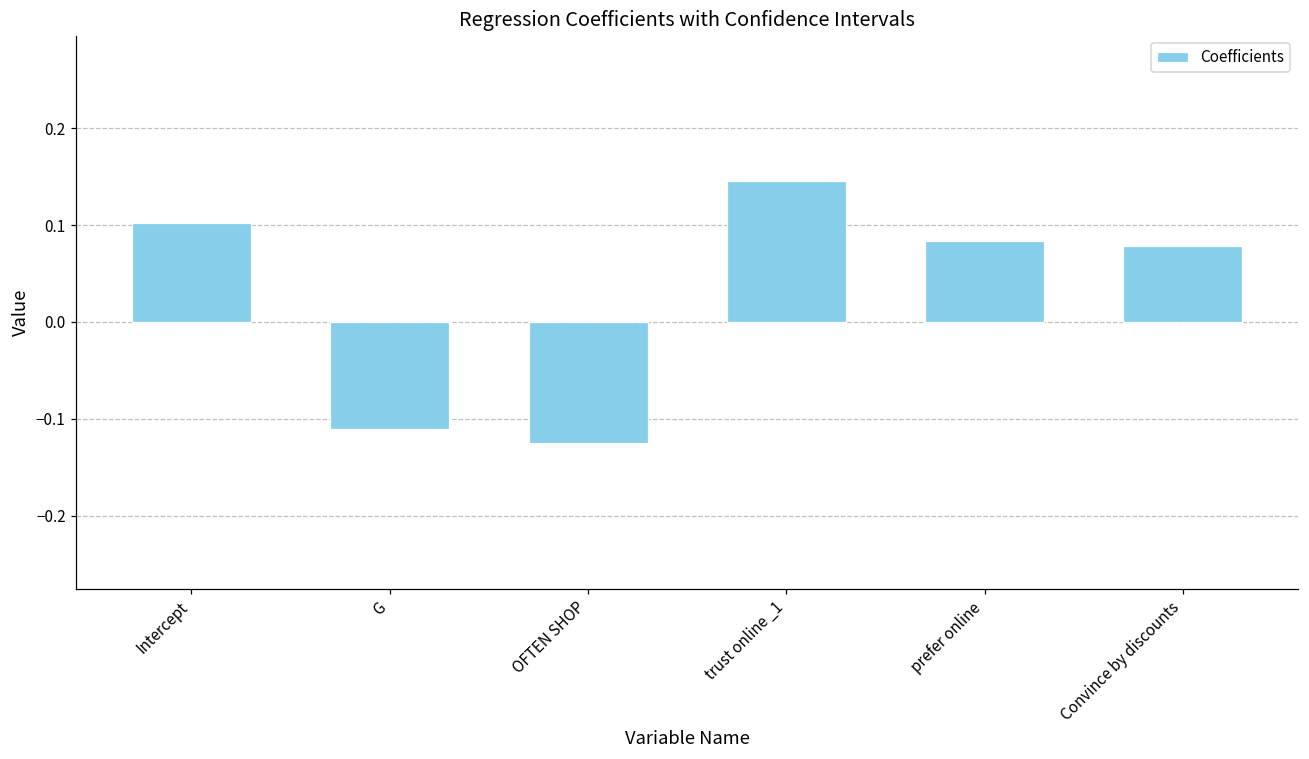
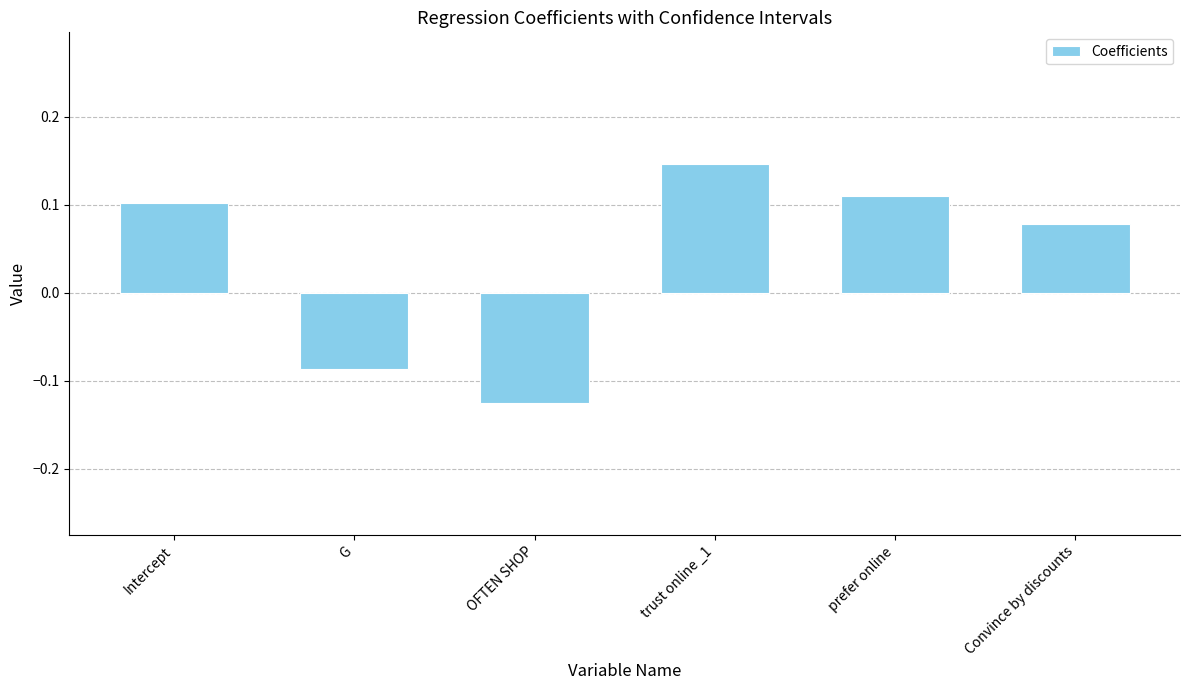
G: -0.11 -> -0.09
prefer online: 0.08 -> 0.11
